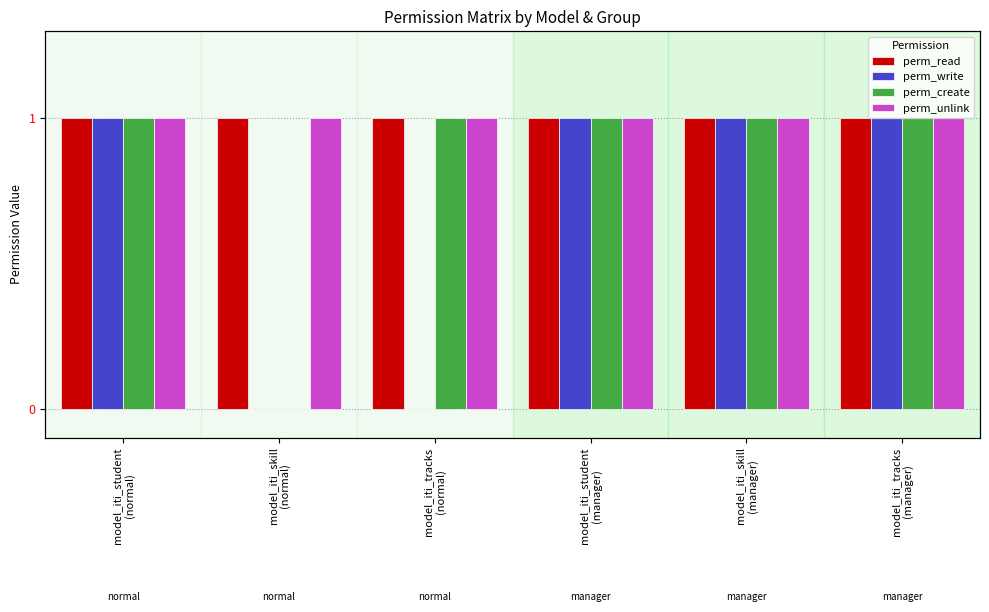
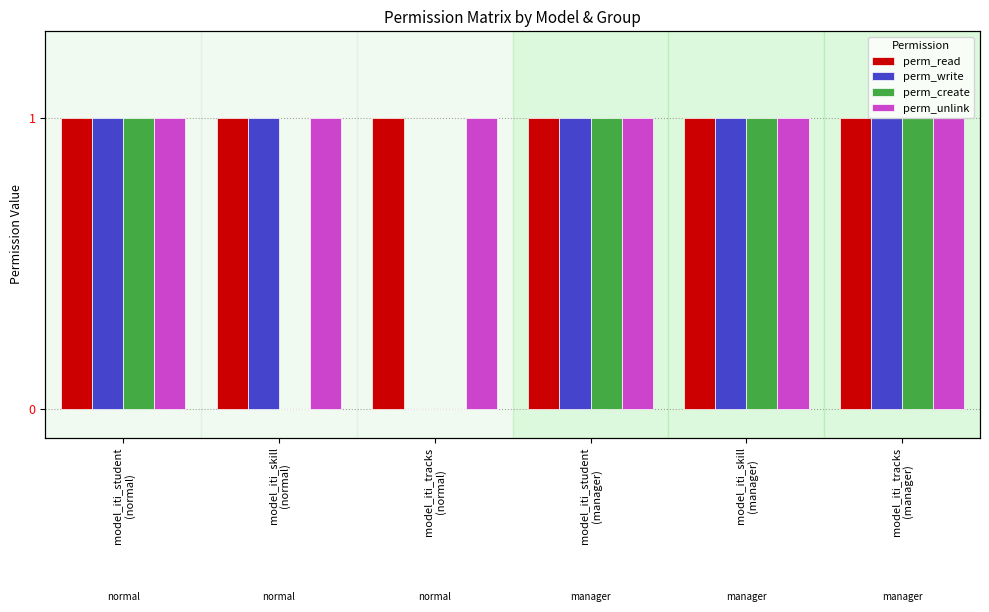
perm_write, model_iti_skill (normal): 0 -> 1
perm_create, model_iti_tracks (normal): 1 -> 0
